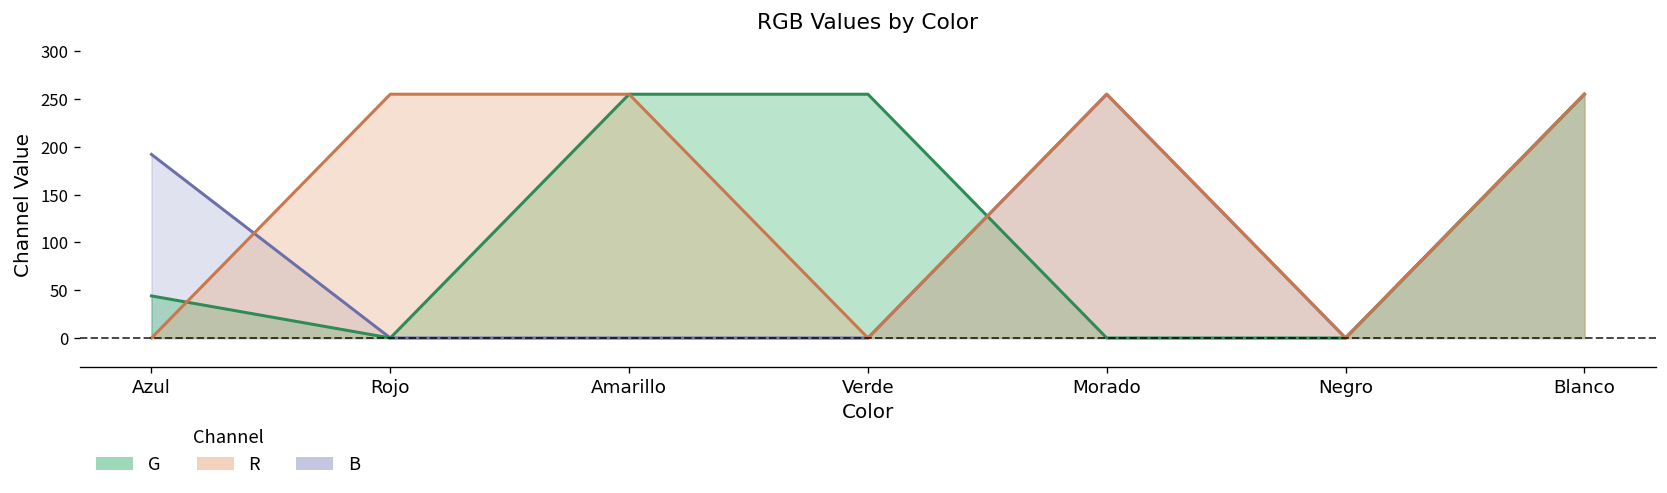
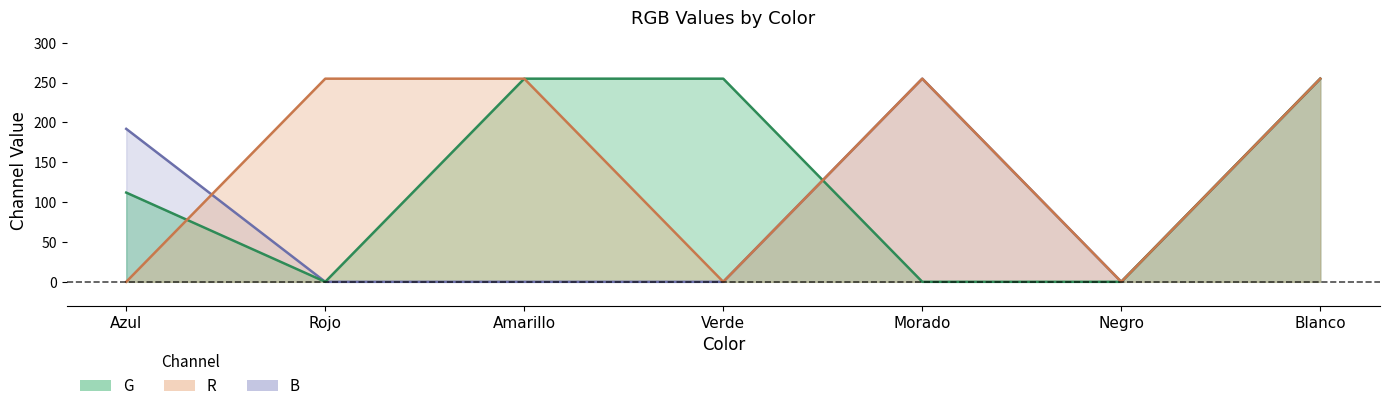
G, Azul: 40 -> 110
